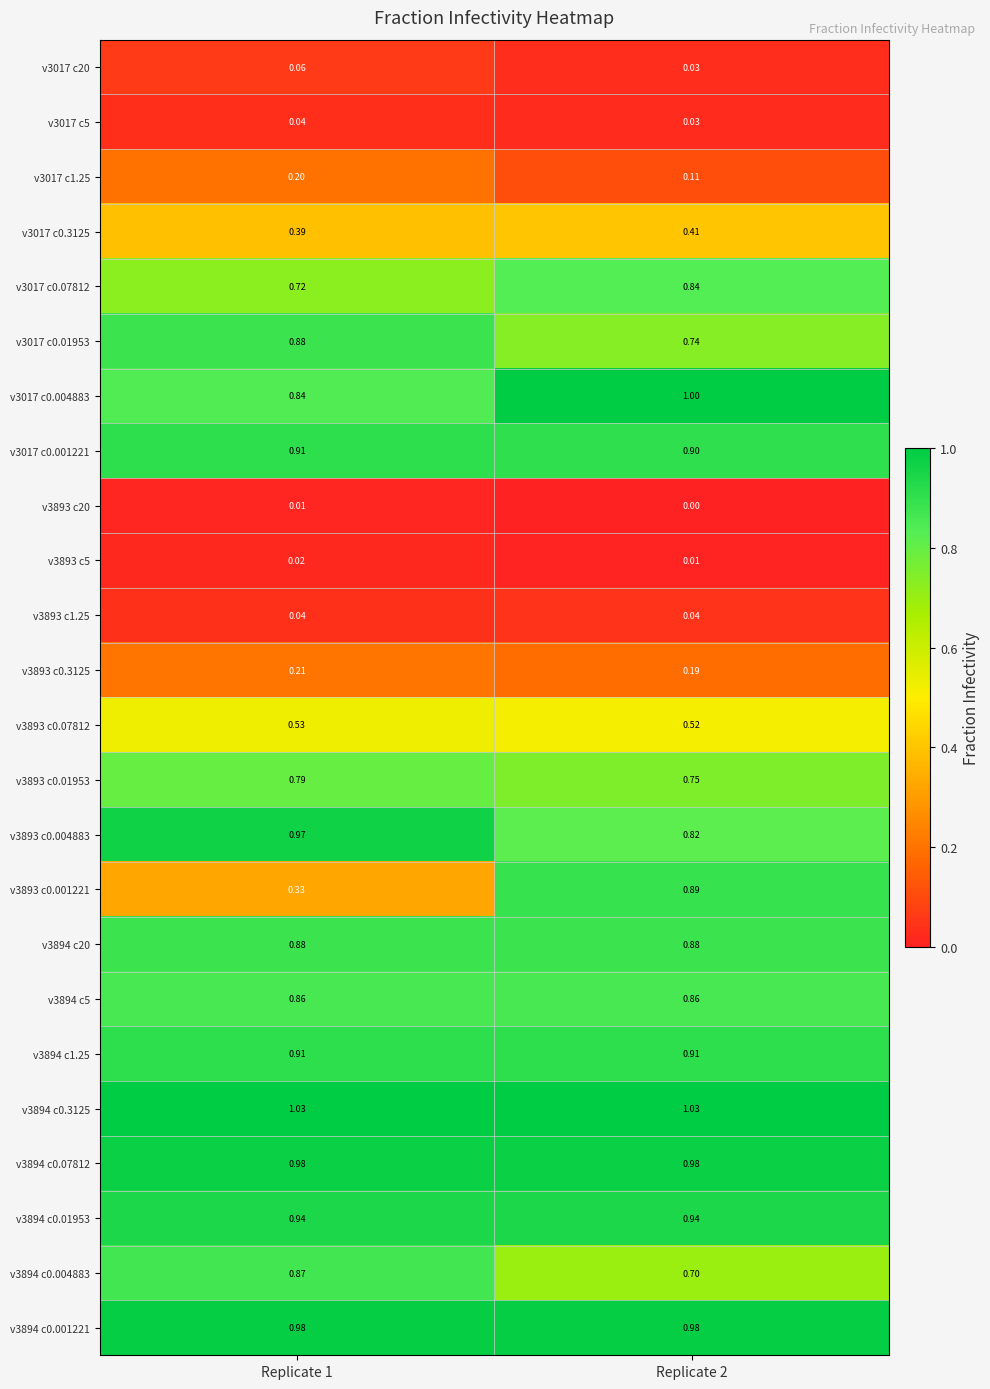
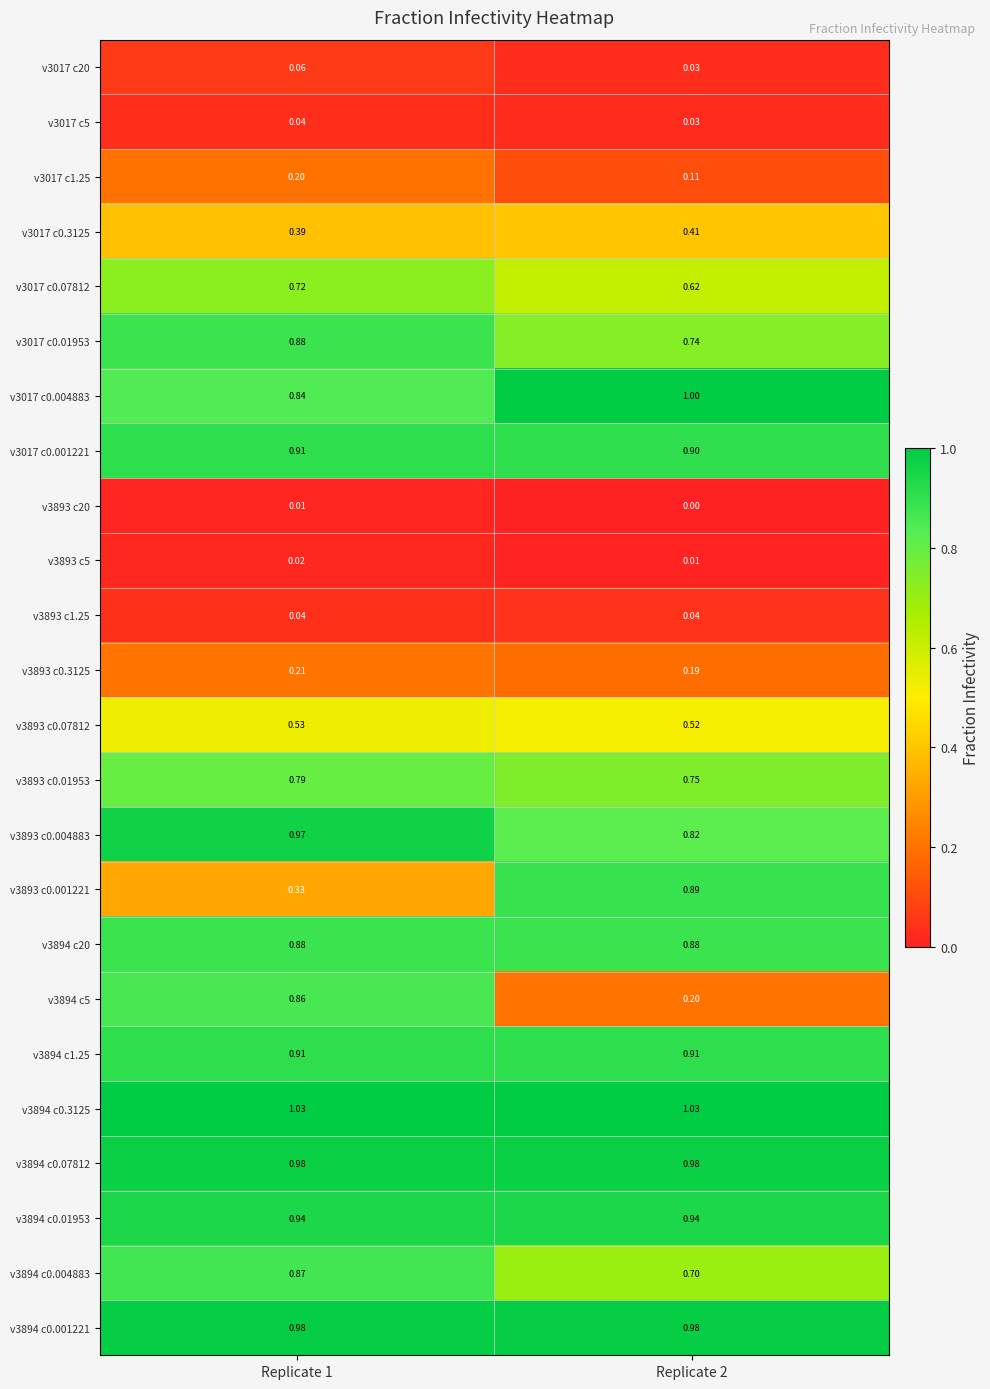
v3017 c0.07812, Replicate 2: 0.84 -> 0.62
v3894 c5, Replicate 2: 0.86 -> 0.20
